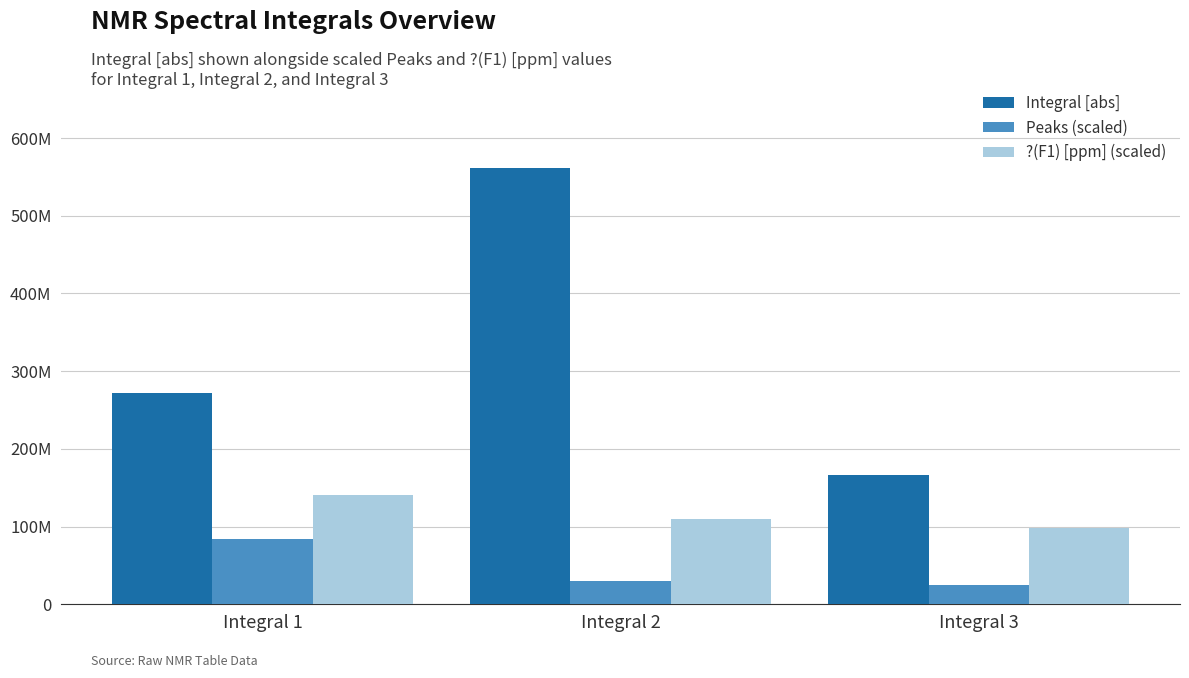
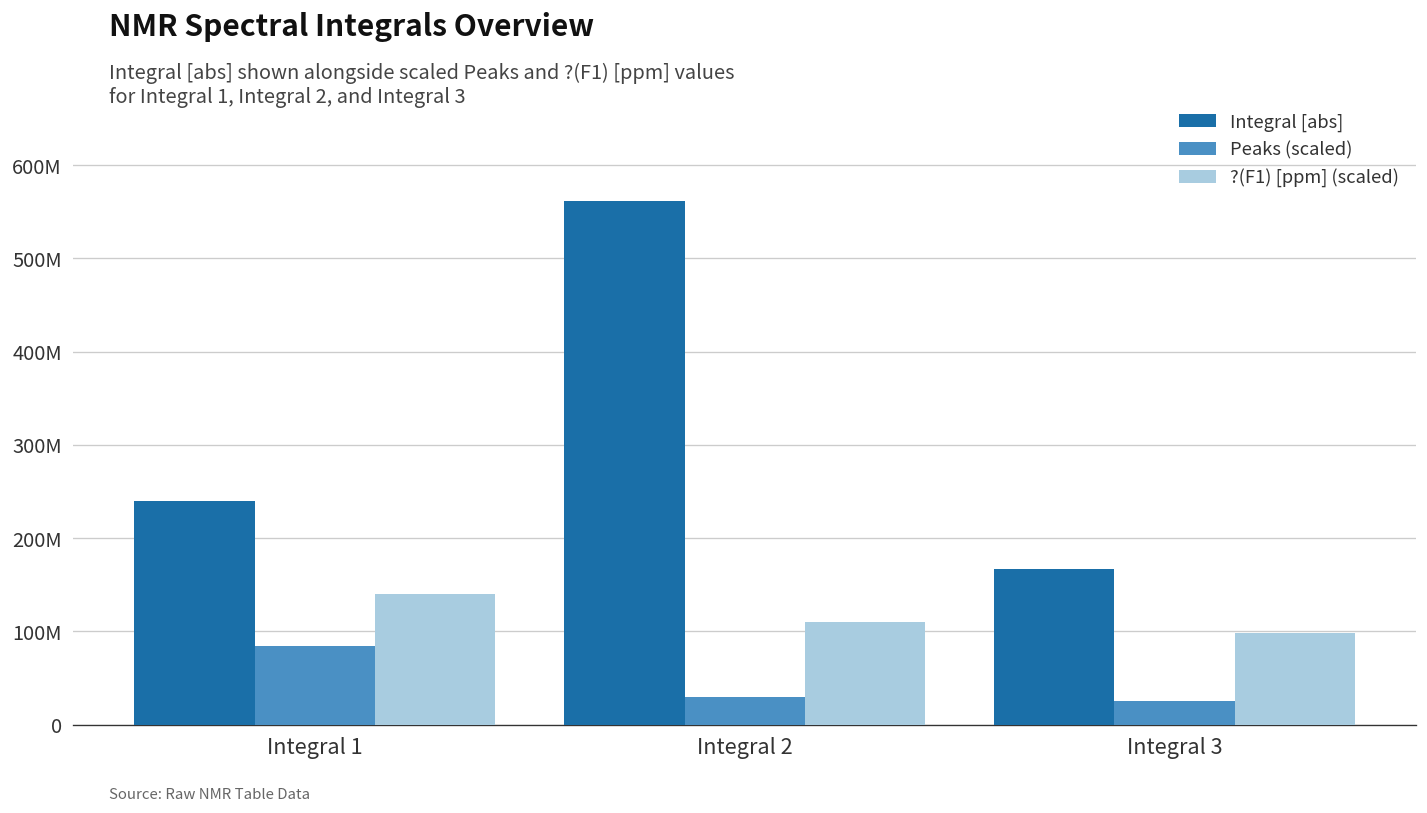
Integral [abs], Integral 1: 270000000 -> 240000000
